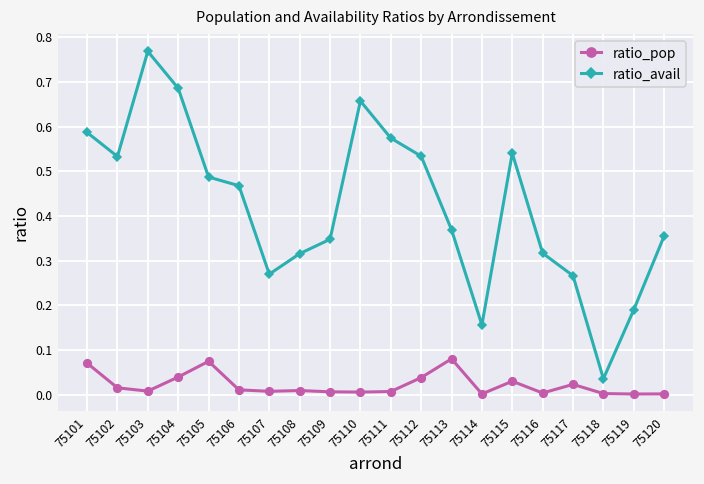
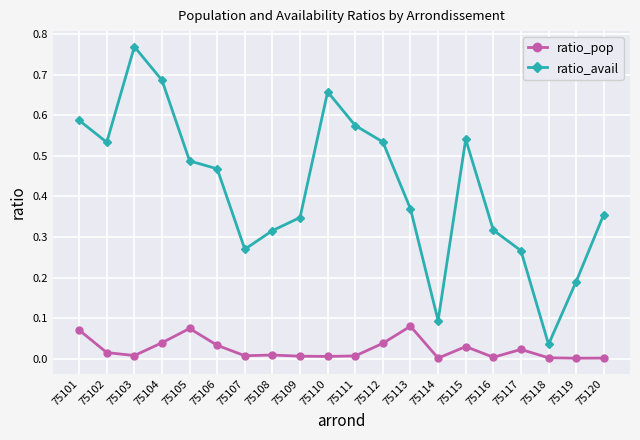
ratio_pop, 75106: 0.01 -> 0.03
ratio_avail, 75114: 0.16 -> 0.09
